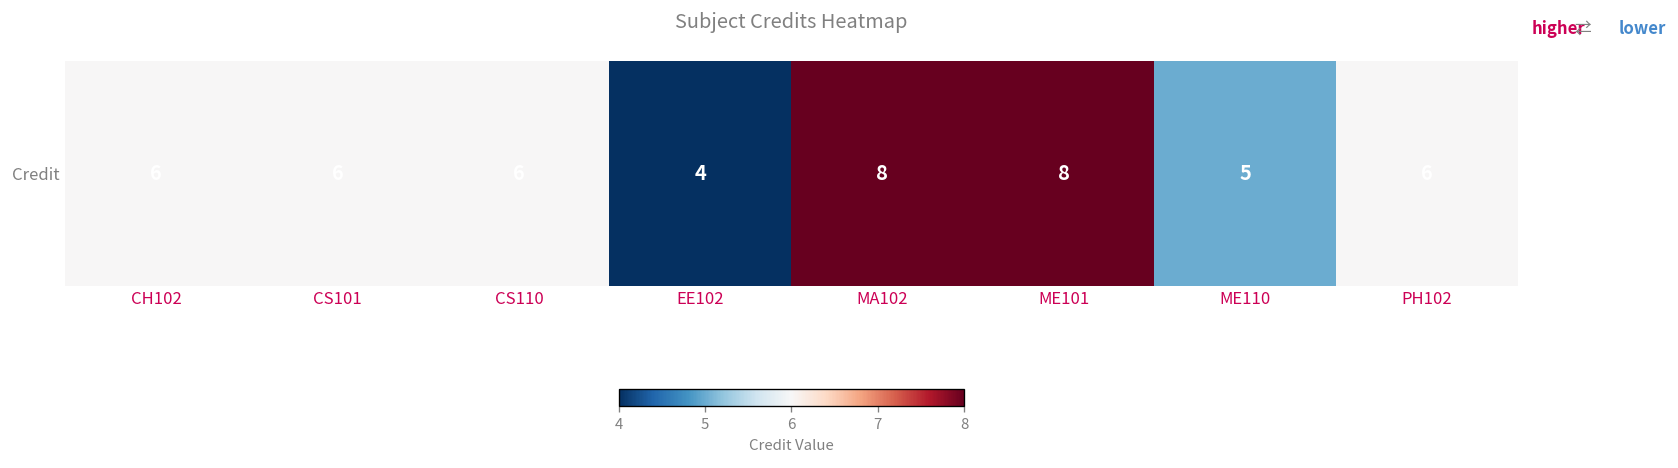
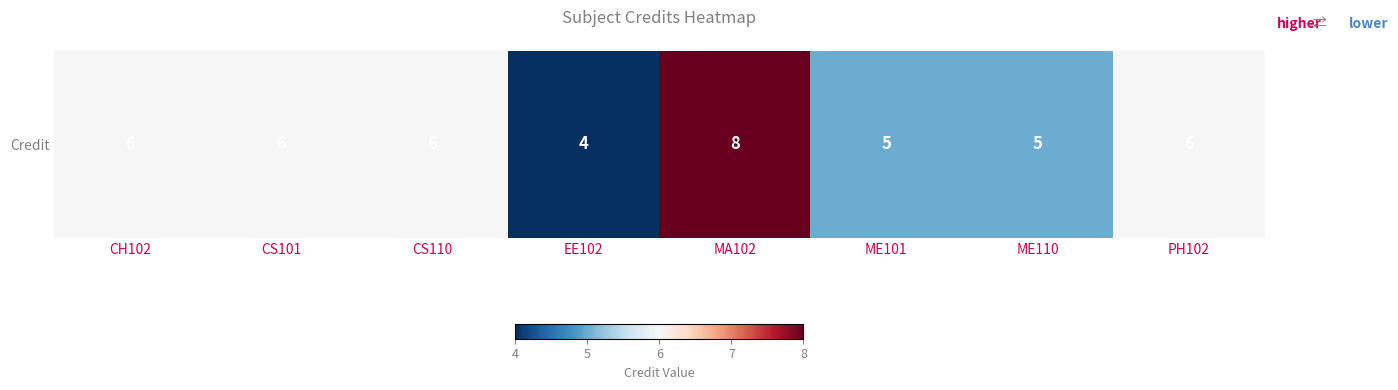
Credit, ME101: 8 -> 5
